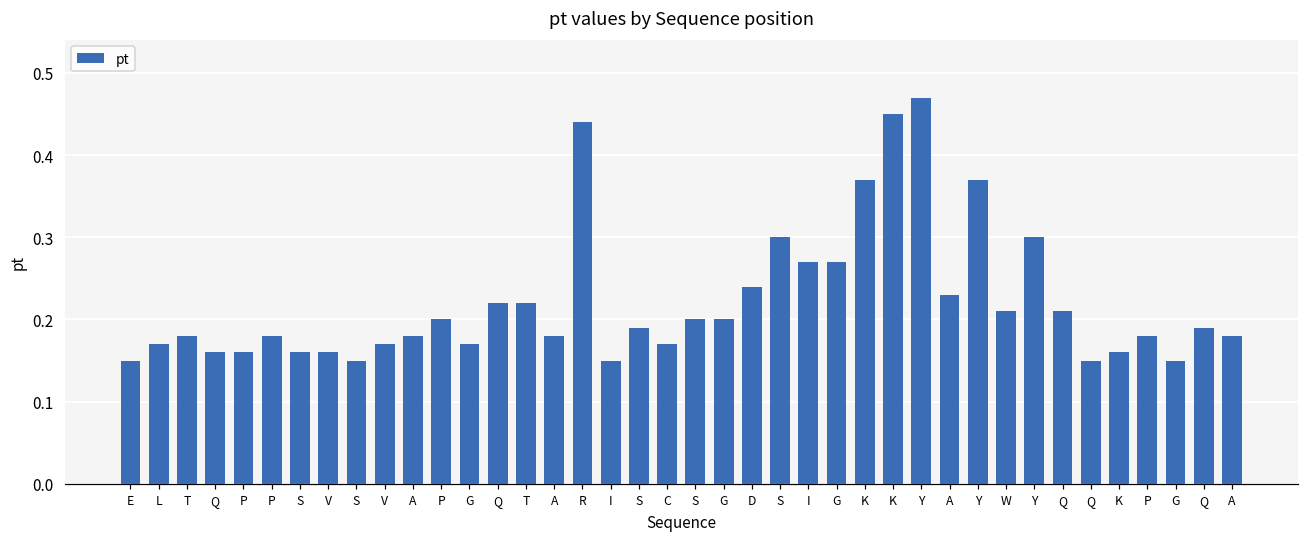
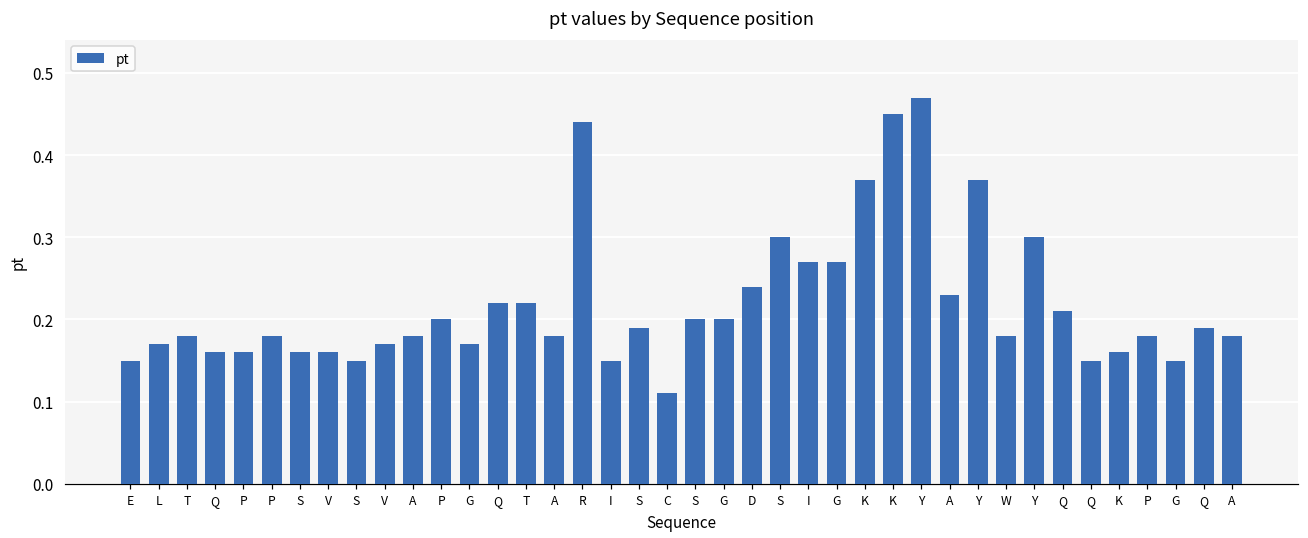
C: 0.17 -> 0.11
W: 0.21 -> 0.18
